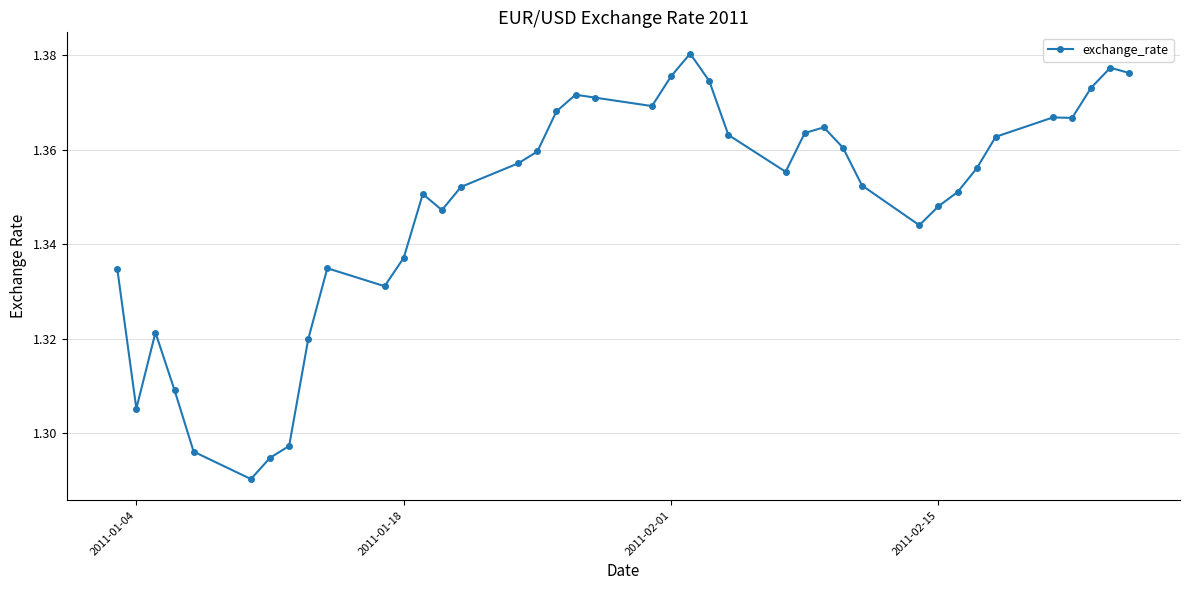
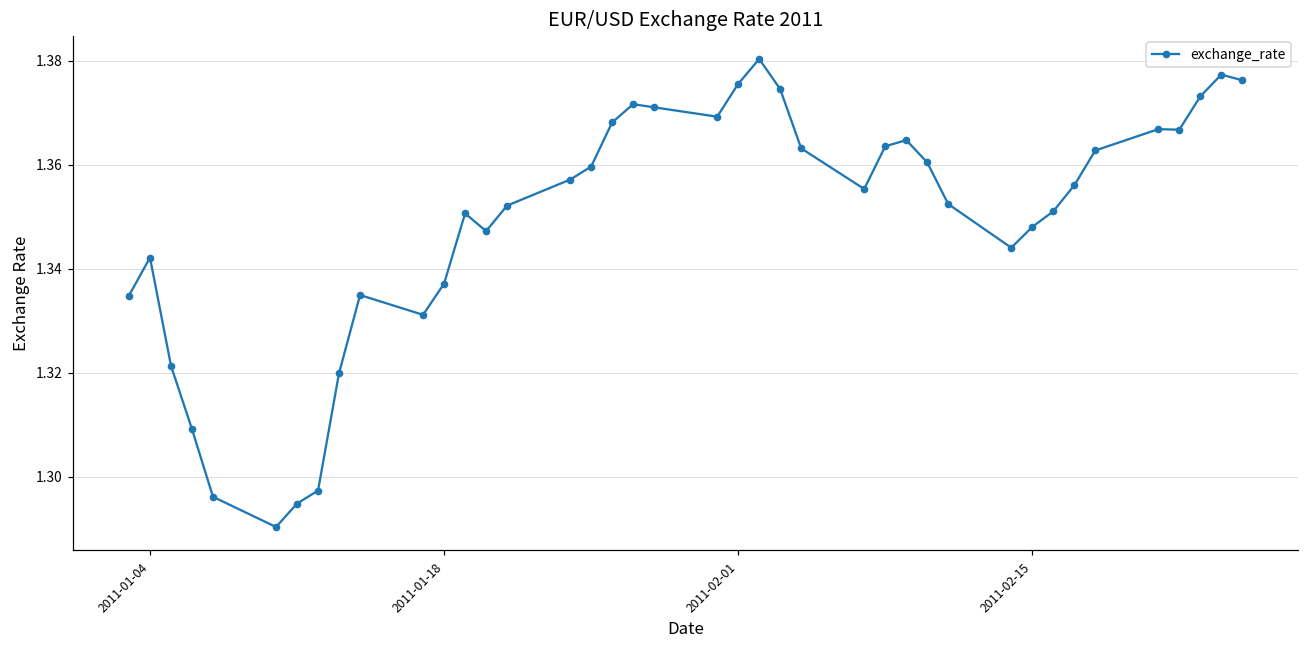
2011-01-04: 1.305 -> 1.342
